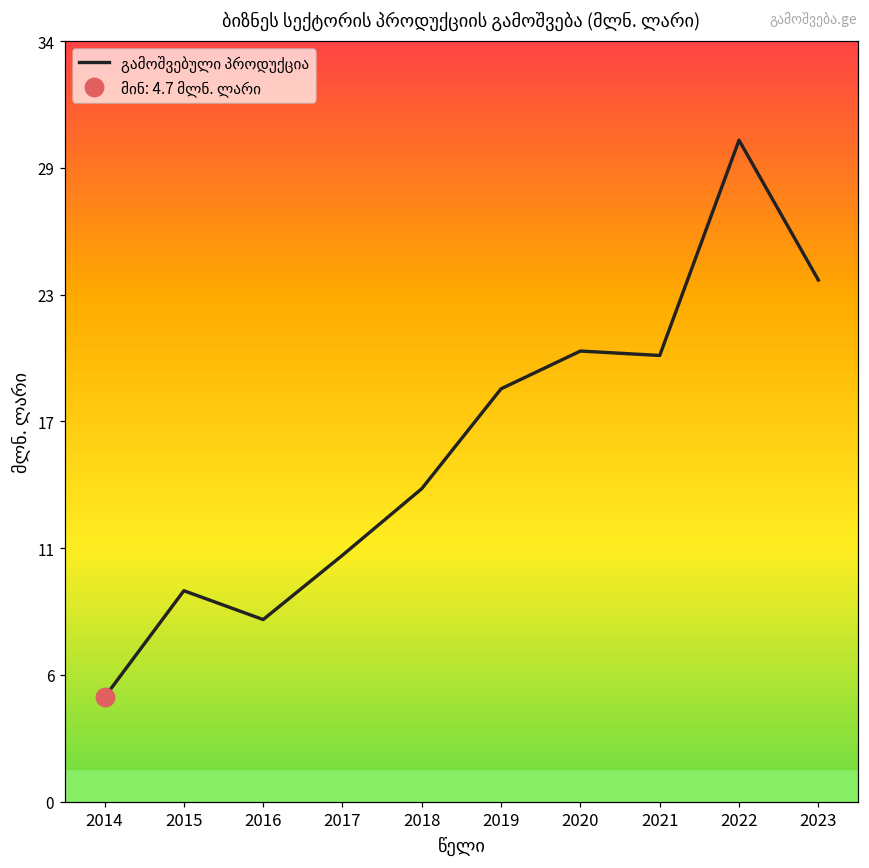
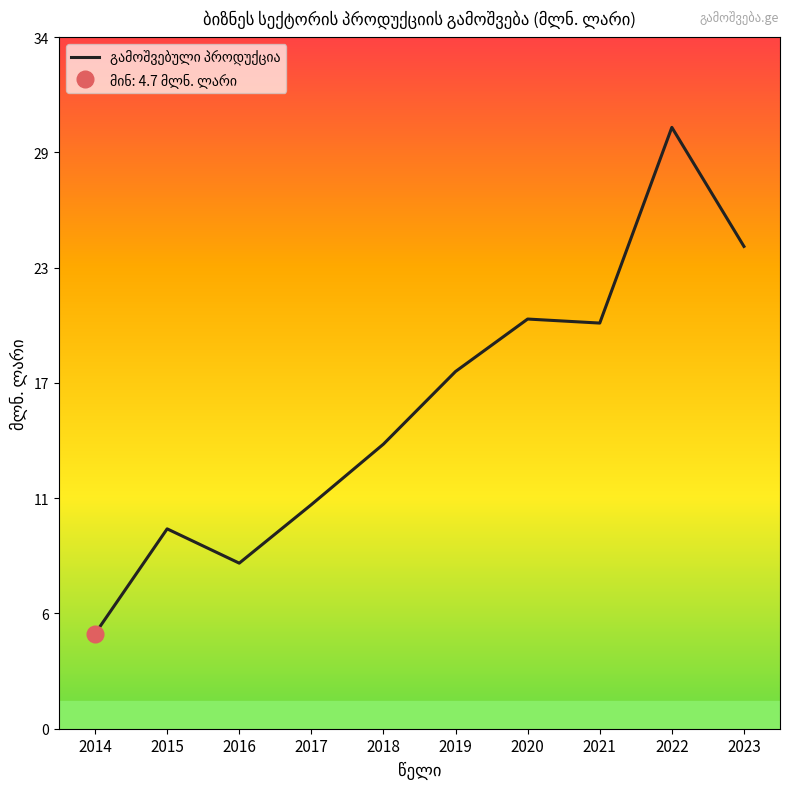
გამოშვებული პროდუქცია, 2015: 9.5 -> 9.9
გამოშვებული პროდუქცია, 2019: 18.6 -> 17.7
გამოშვებული პროდუქცია, 2023: 23.5 -> 23.9
